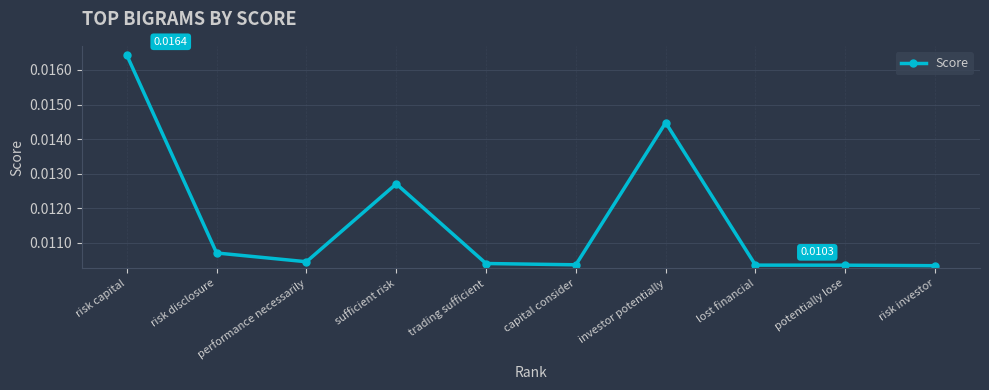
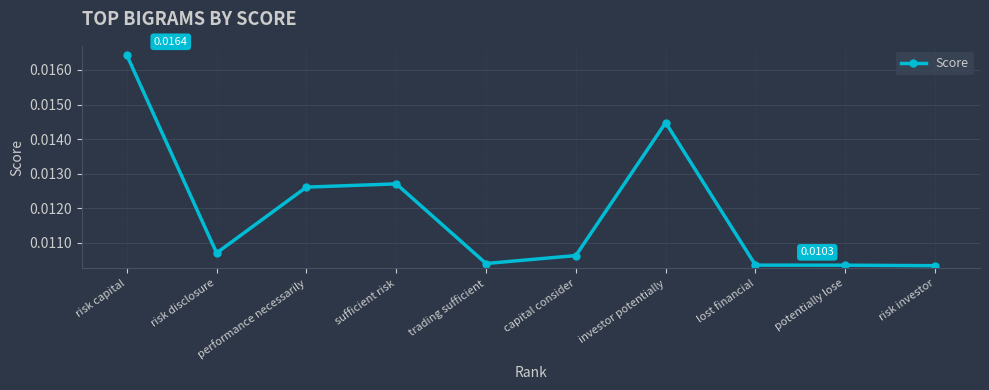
performance necessarily: 0.0104 -> 0.0126
capital consider: 0.0104 -> 0.0106
